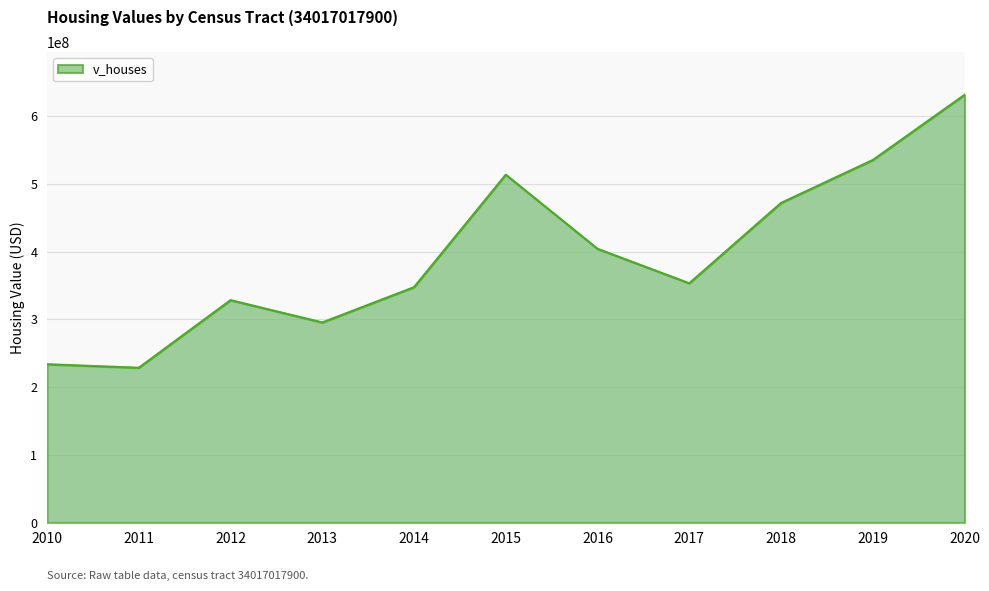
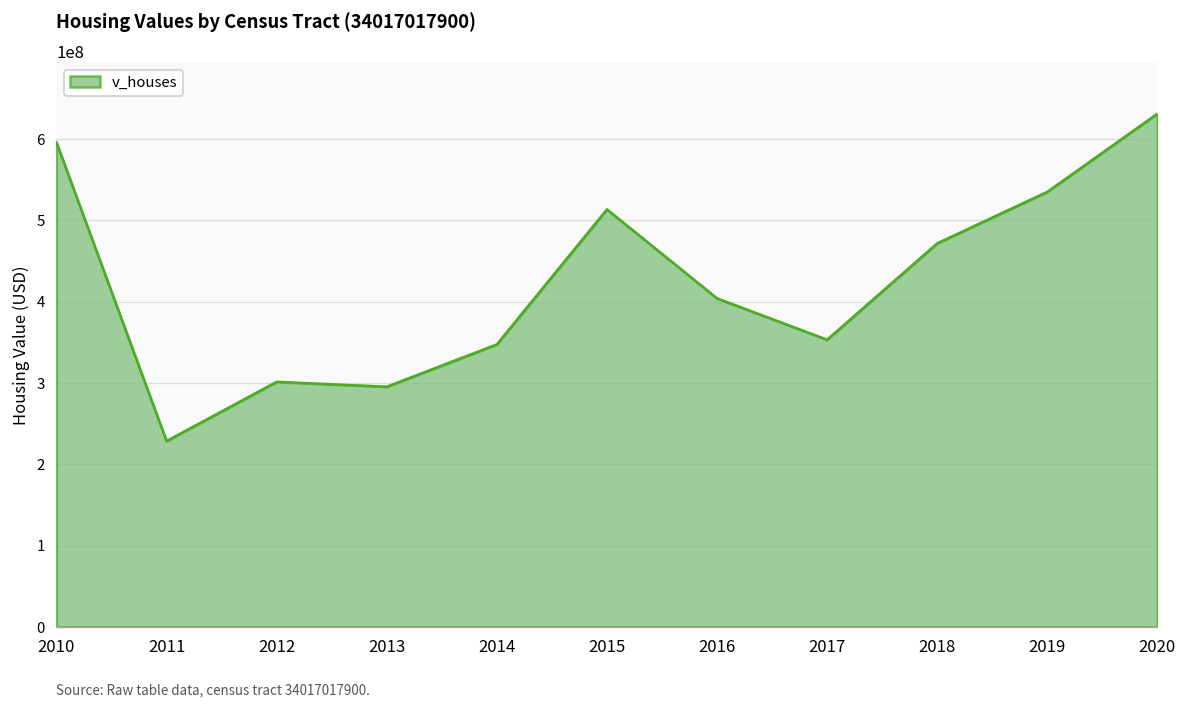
2010: 230000000 -> 600000000
2012: 330000000 -> 300000000
